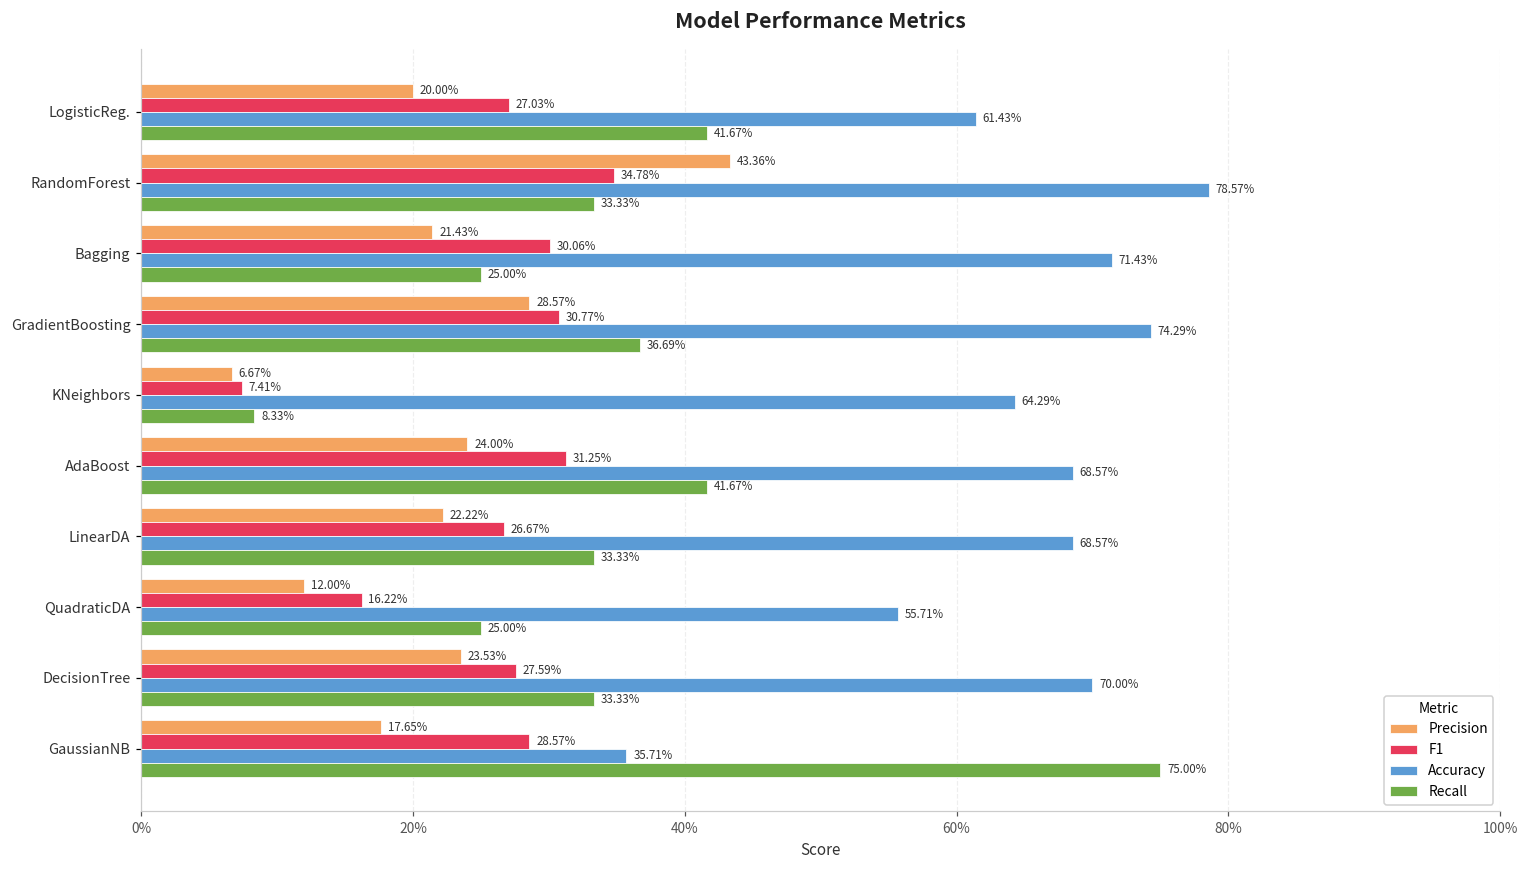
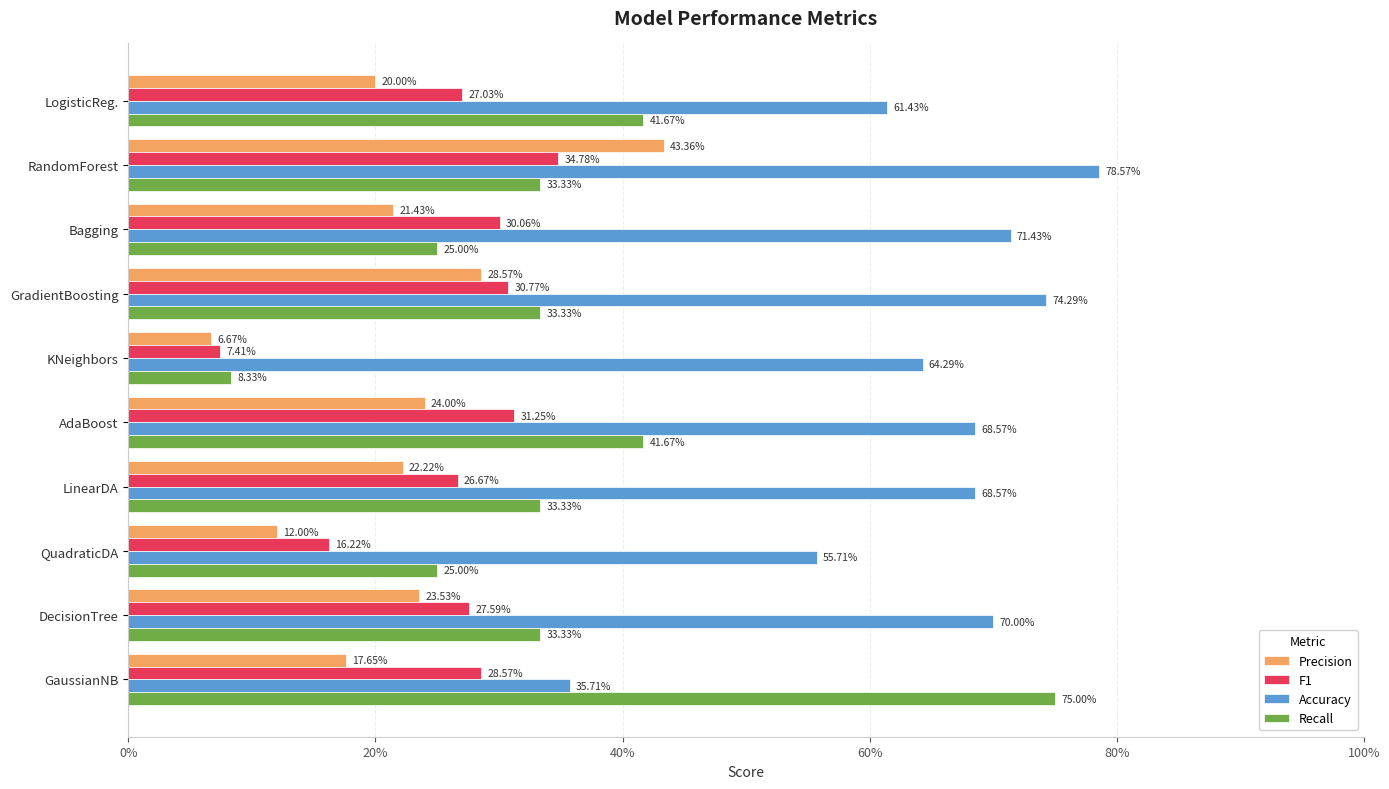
Recall, GradientBoosting: 36.69% -> 33.33%
